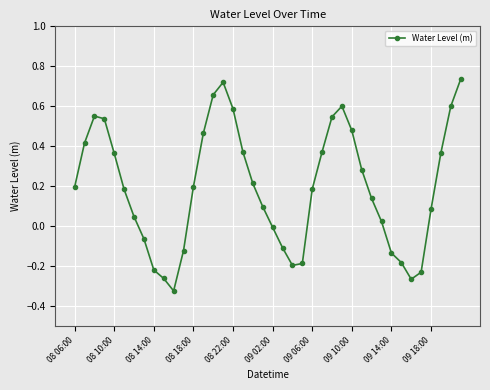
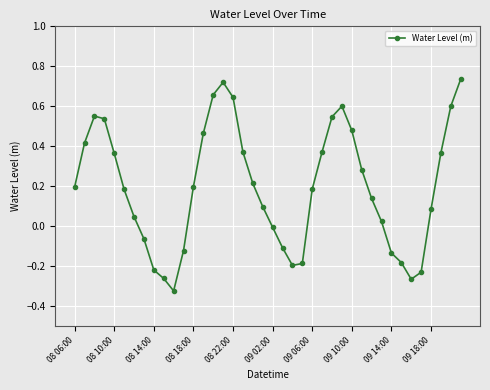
08 22:00: 0.59 -> 0.64
